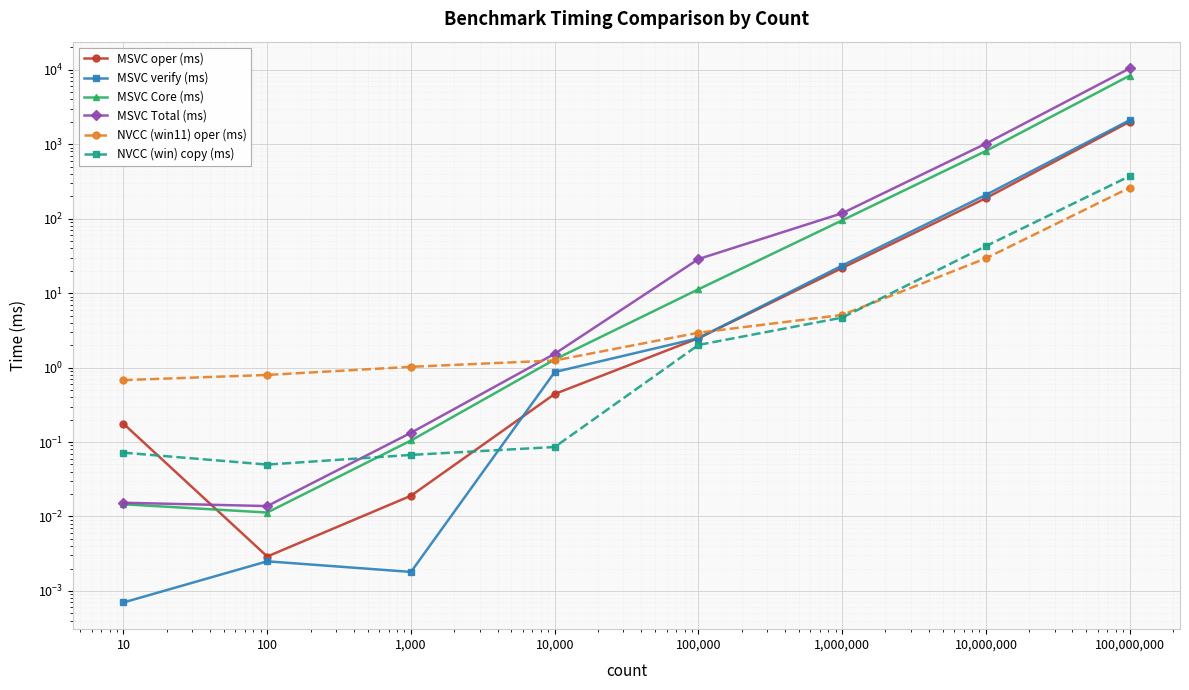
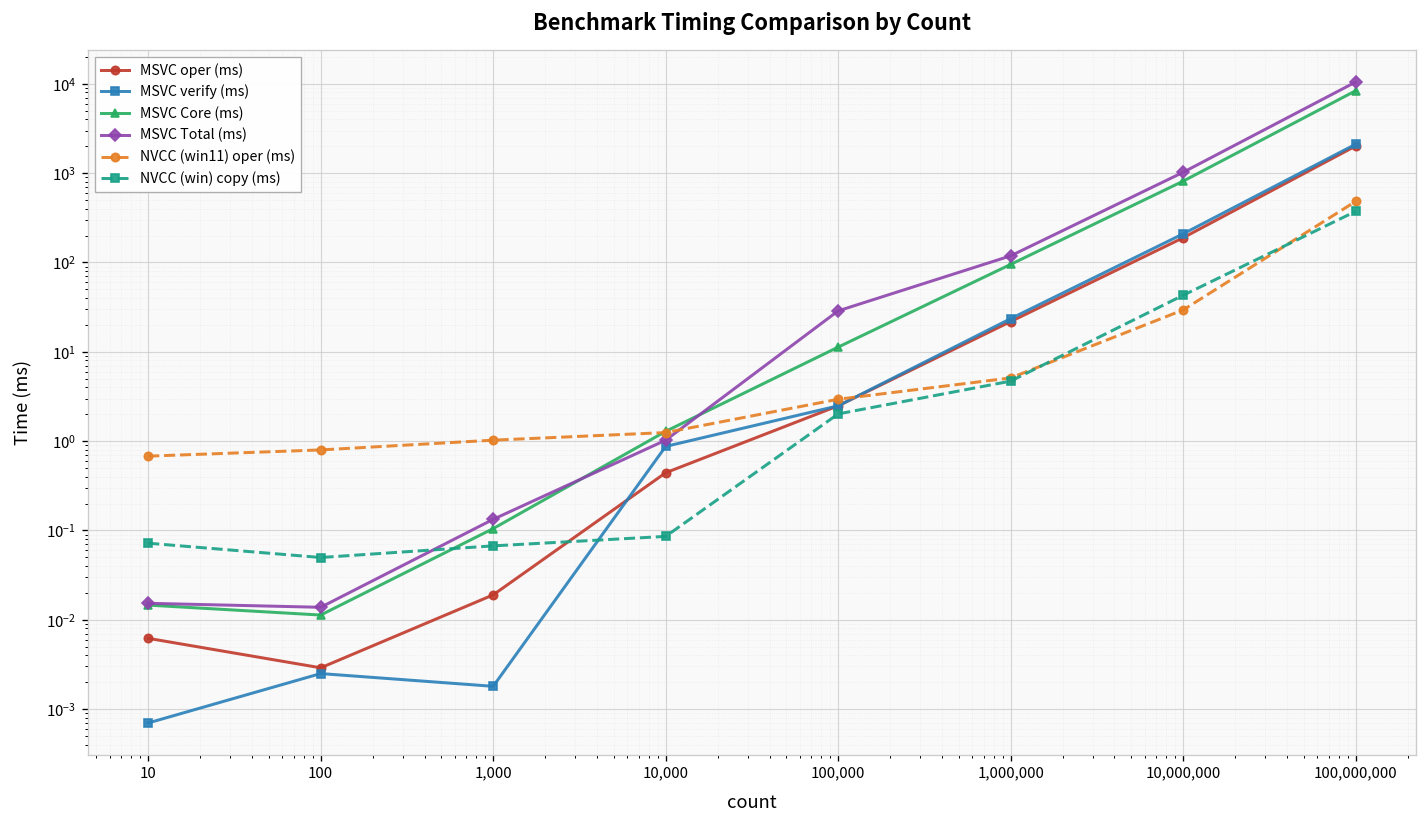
MSVC oper (ms), 10: 0.18 -> 0.006
MSVC Total (ms), 10,000: 1.5 -> 1.0
NVCC (win11) oper (ms), 100,000,000: 260 -> 500
